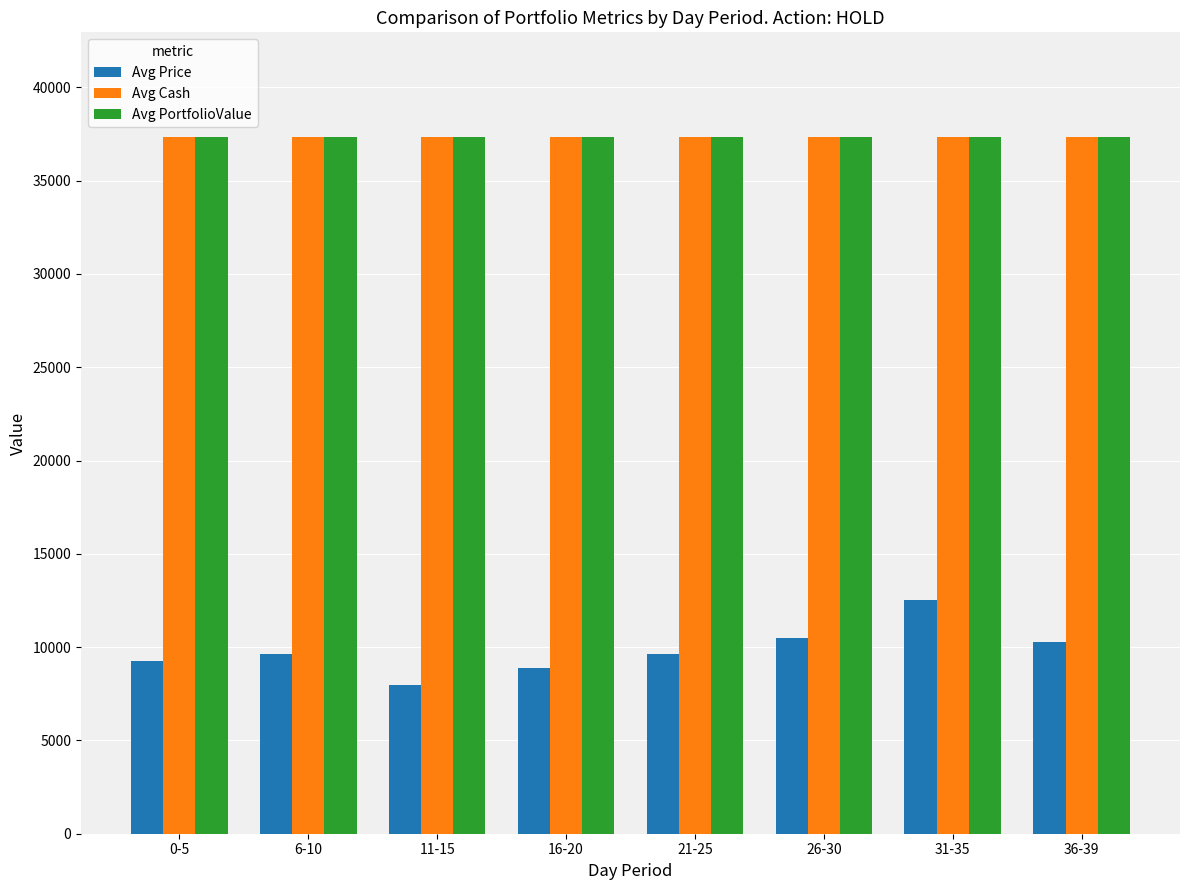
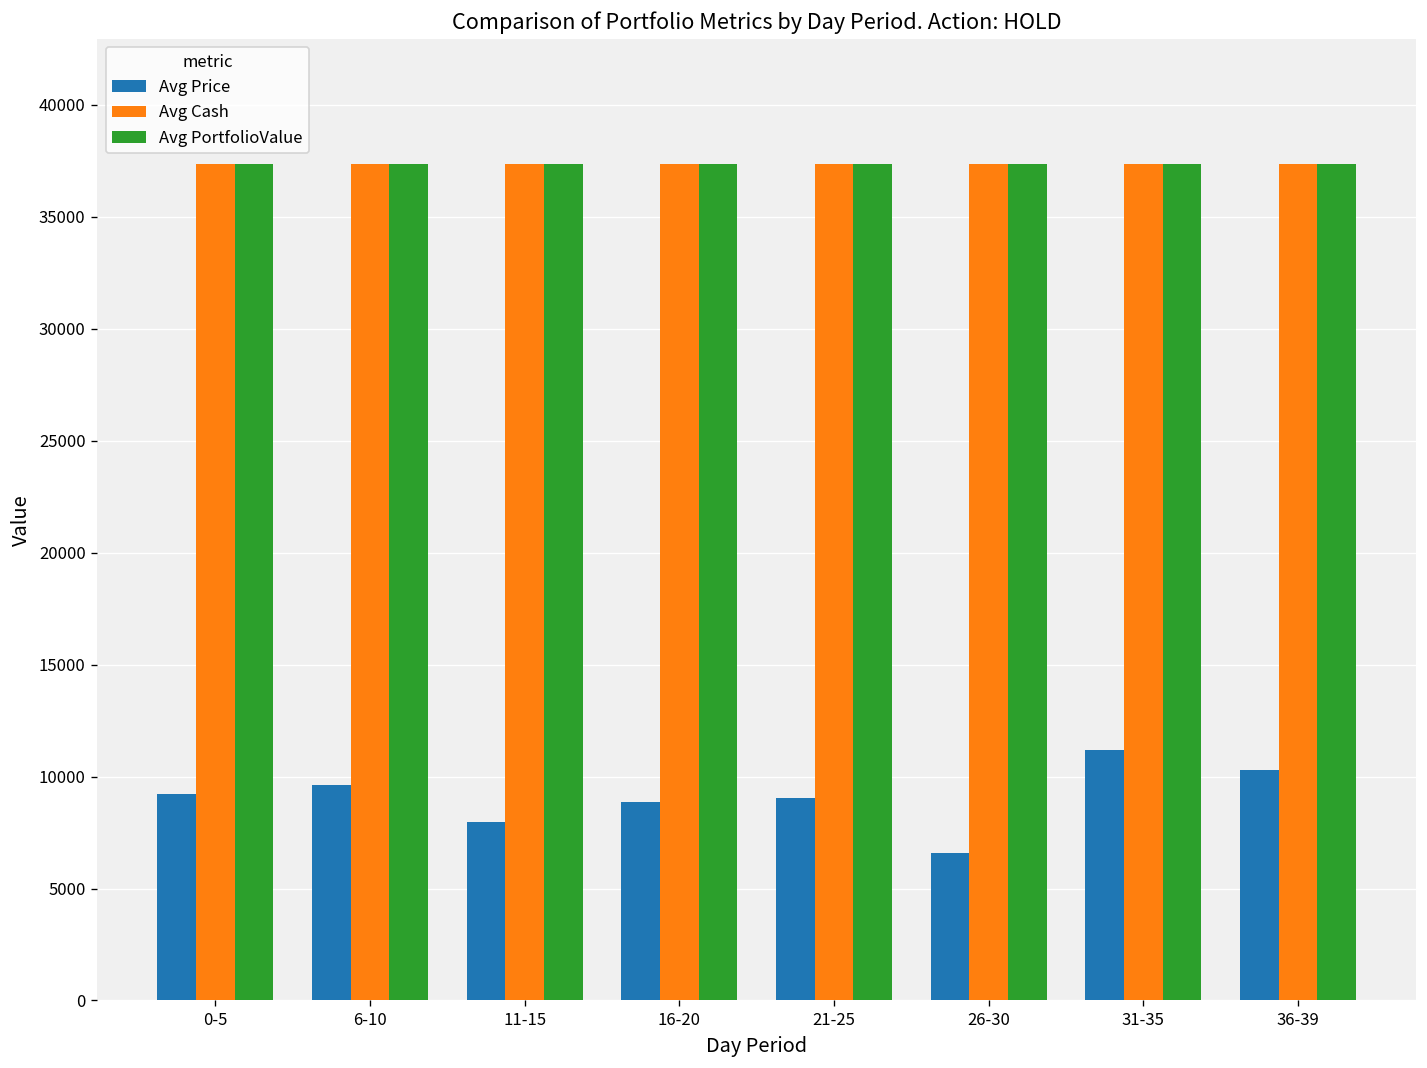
Avg Price, 21-25: 9600 -> 9100
Avg Price, 26-30: 10500 -> 6600
Avg Price, 31-35: 12500 -> 11200
